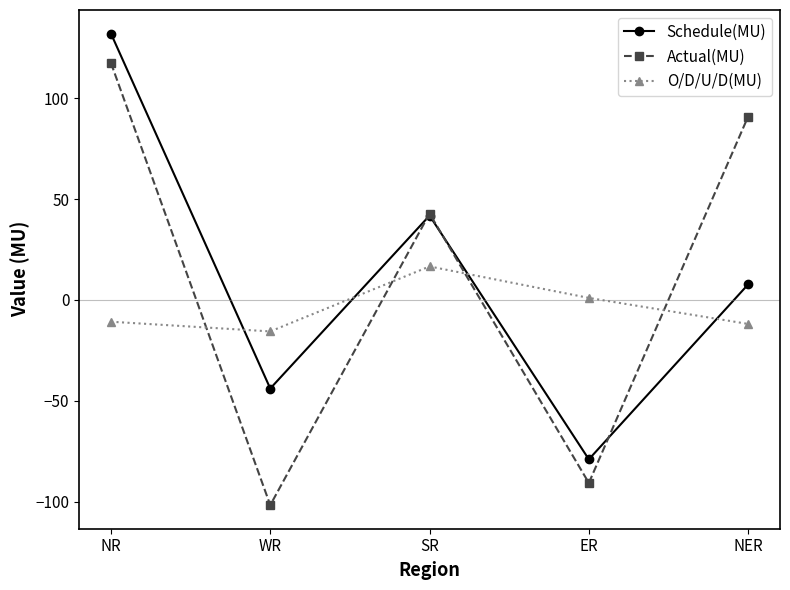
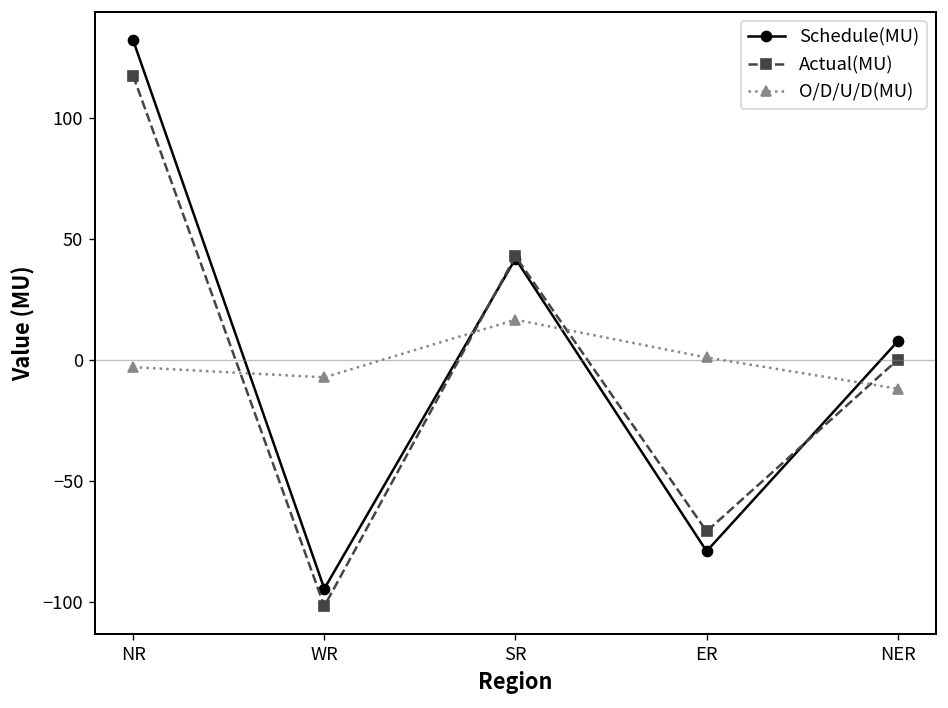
O/D/U/D(MU), NR: -11 -> -3
Schedule(MU), WR: -44 -> -95
O/D/U/D(MU), WR: -16 -> -7
Actual(MU), ER: -91 -> -71
Actual(MU), NER: 91 -> 0
